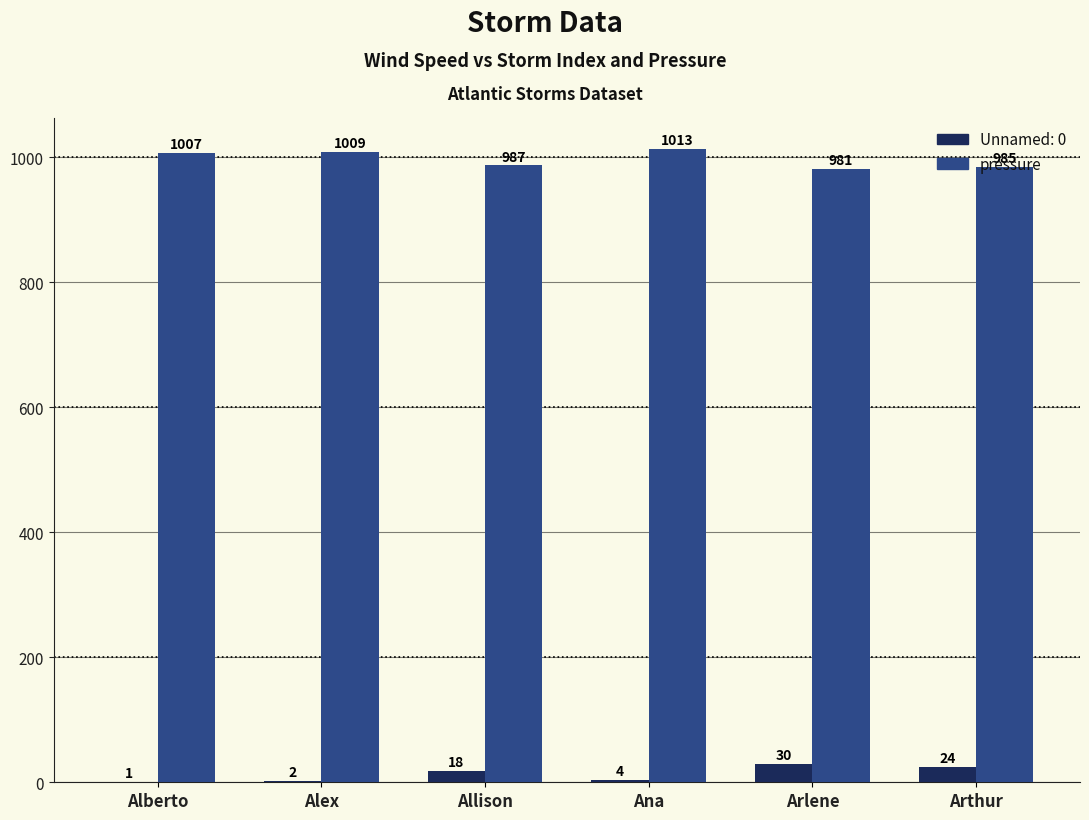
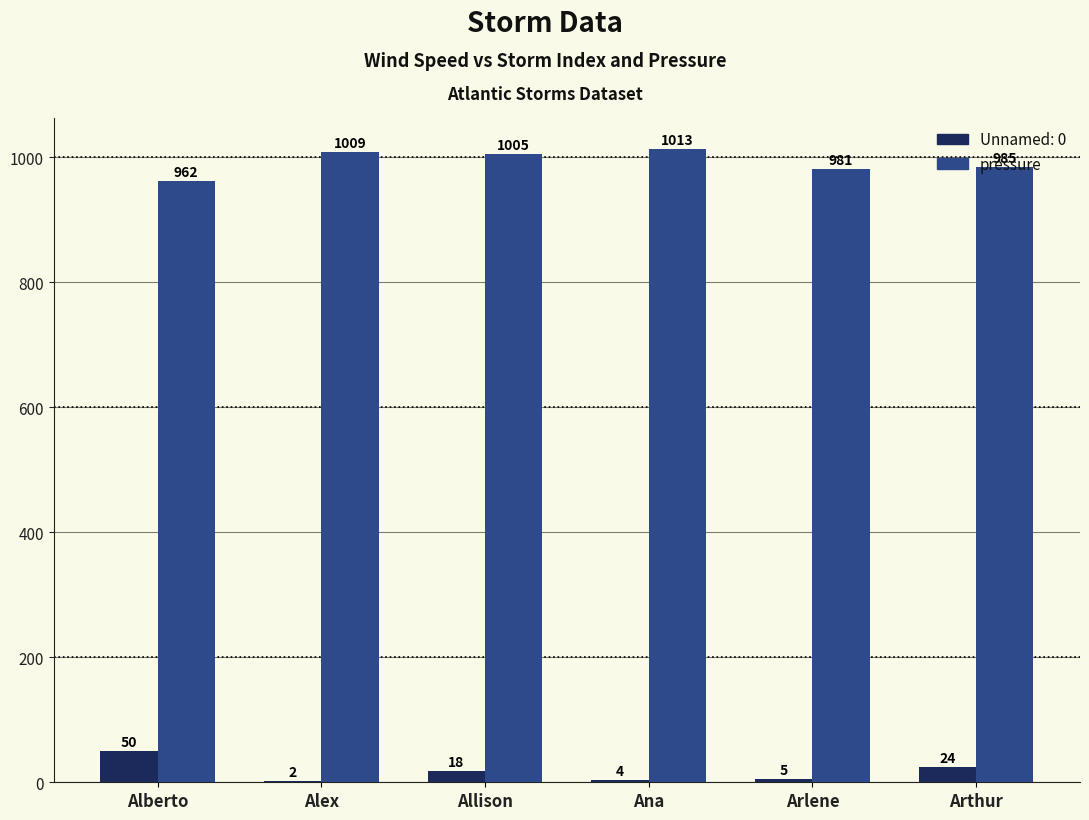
Unnamed: 0, Alberto: 1 -> 50
pressure, Alberto: 1007 -> 962
pressure, Allison: 987 -> 1005
Unnamed: 0, Arlene: 30 -> 5
